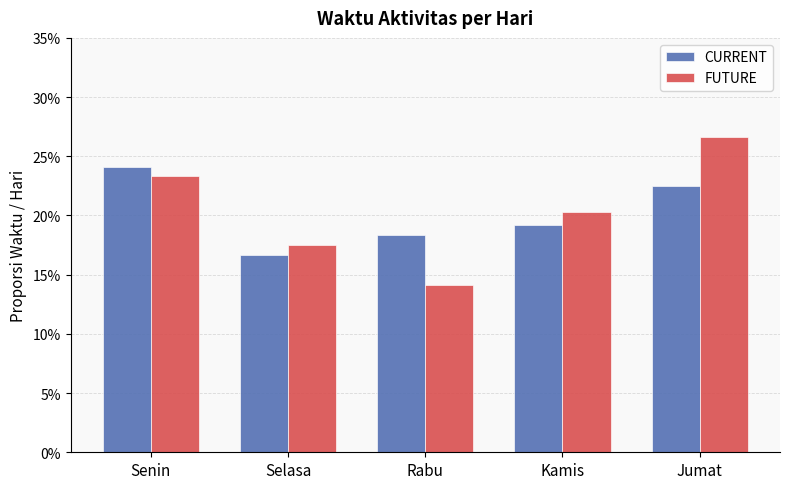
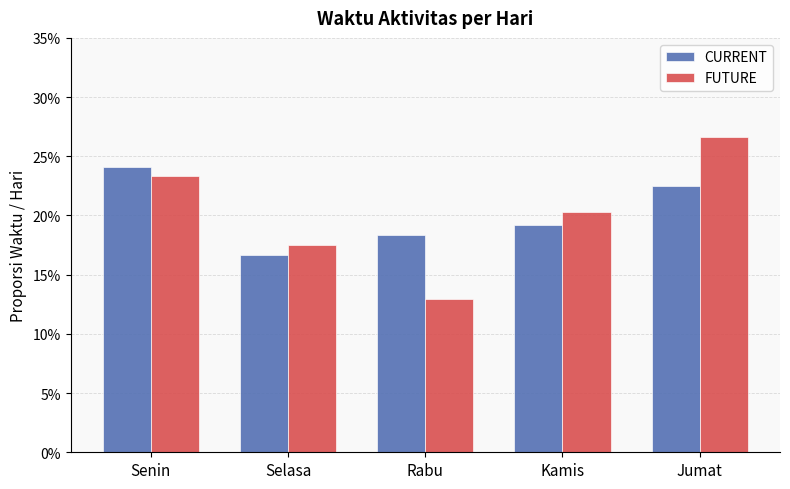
FUTURE, Rabu: 14.2% -> 13.0%
